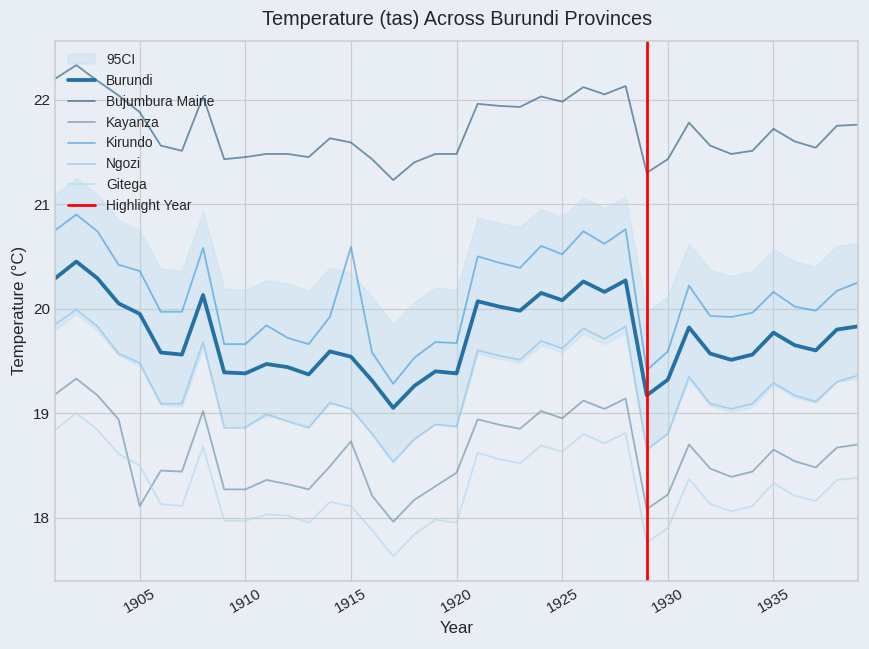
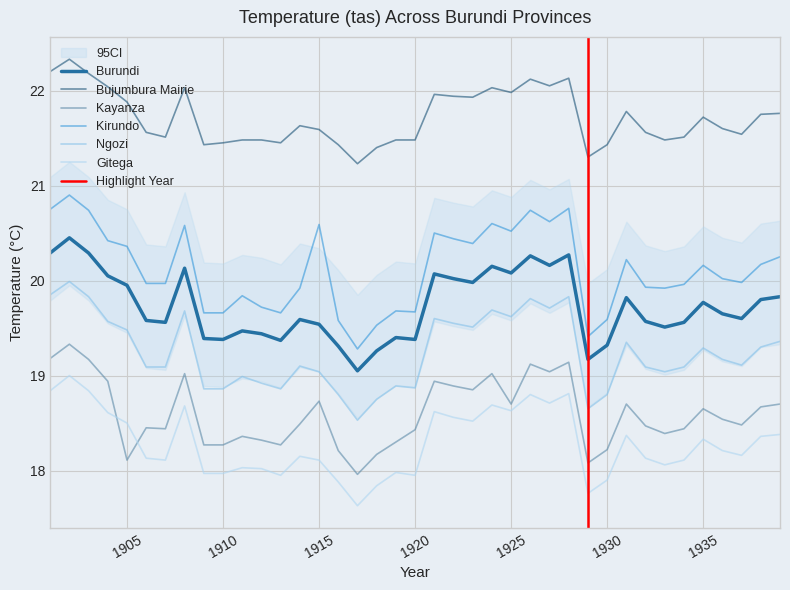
Kayanza, 1925: 19.0 -> 18.7
